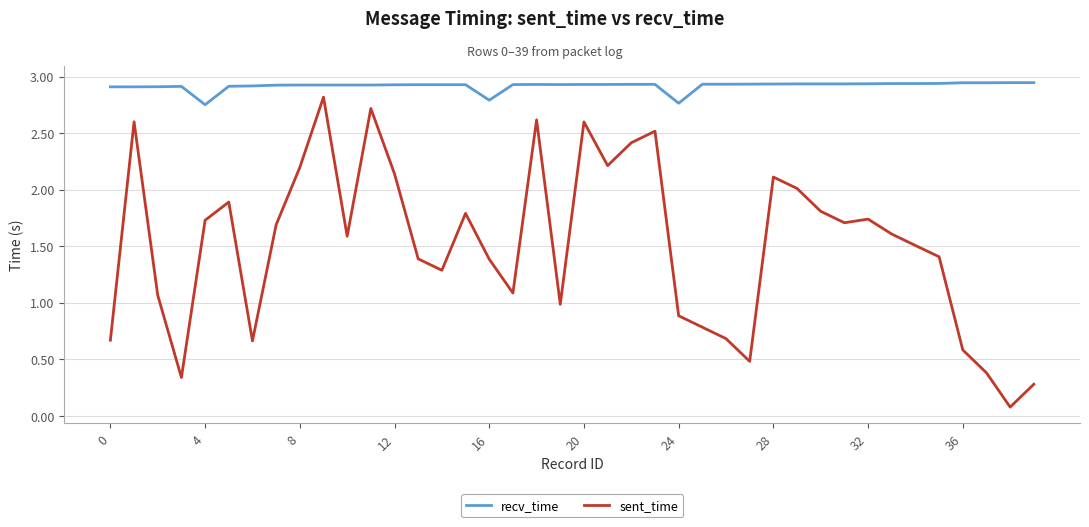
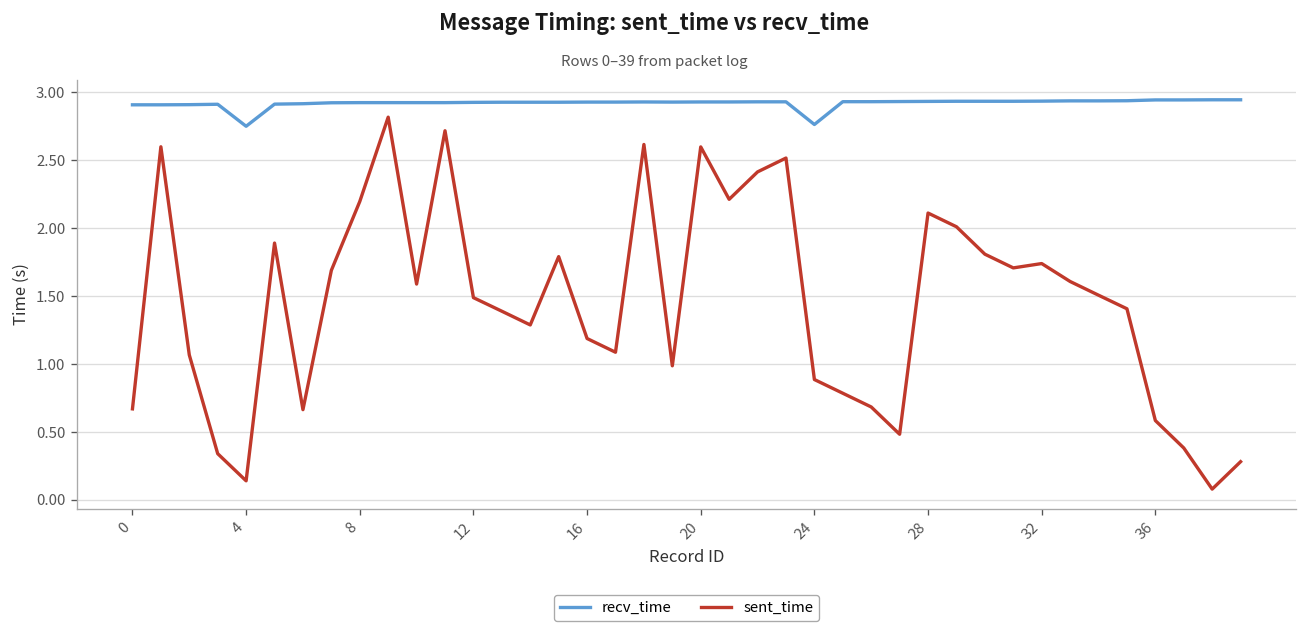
sent_time, 4: 1.73 -> 0.14
sent_time, 12: 2.14 -> 1.49
recv_time, 16: 2.79 -> 2.93
sent_time, 16: 1.39 -> 1.19
